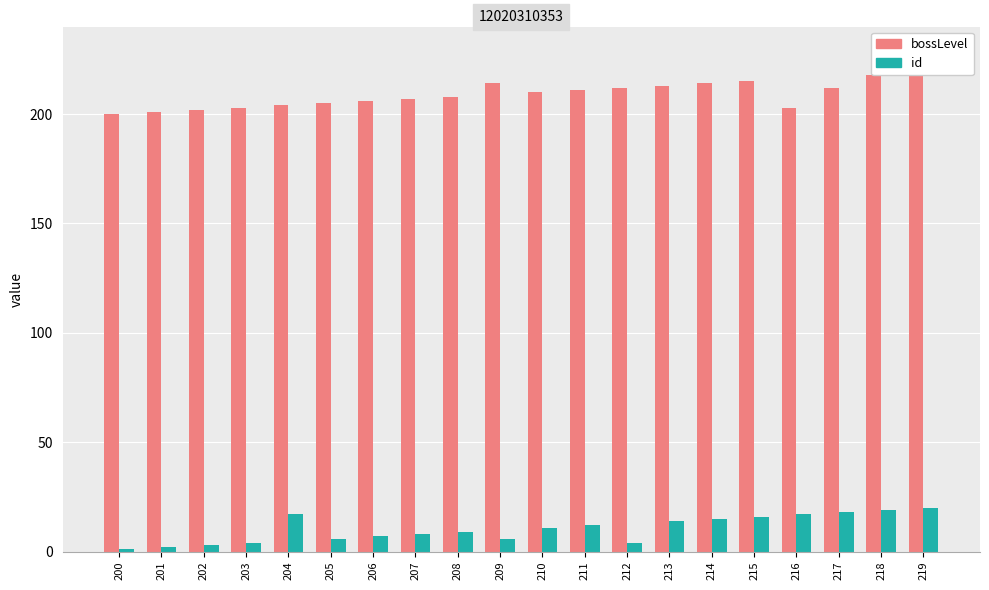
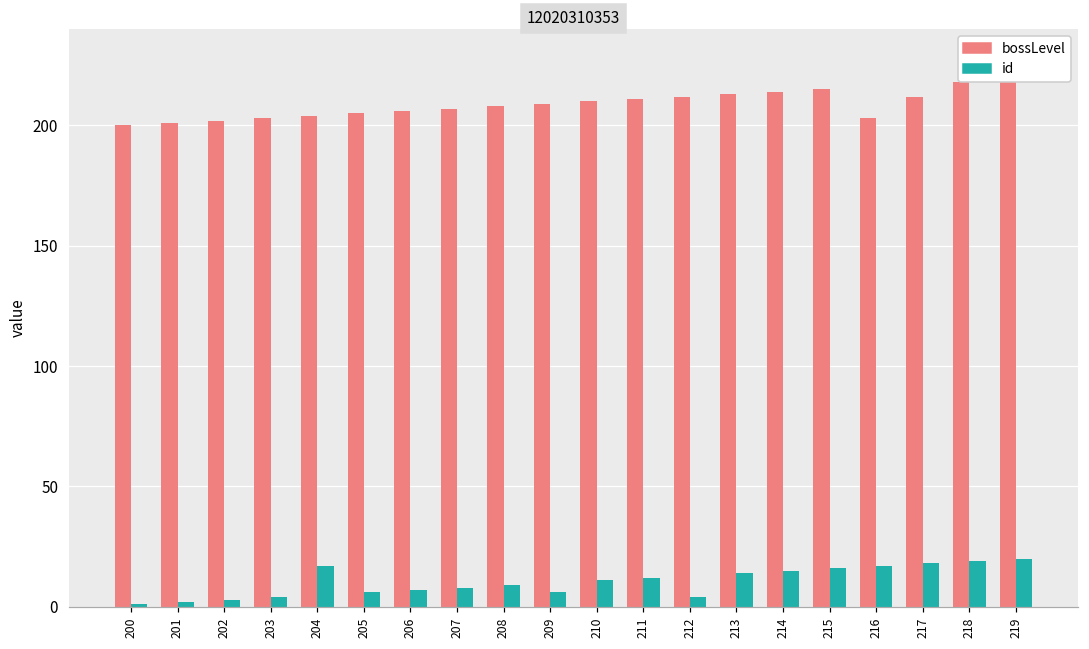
bossLevel, 209: 214 -> 209
